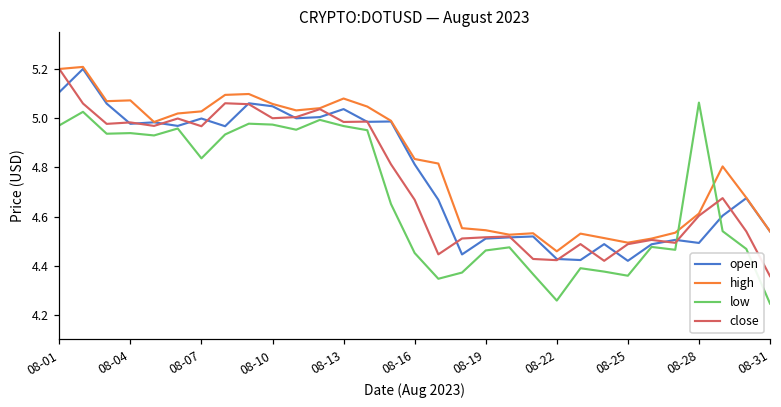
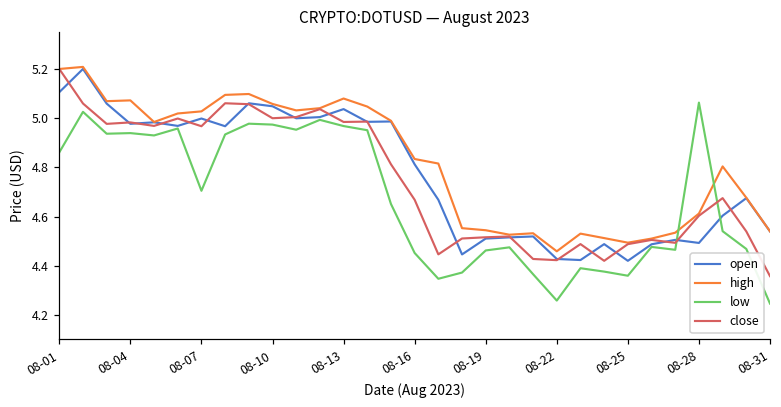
low, 08-01: 4.97 -> 4.86
low, 08-07: 4.84 -> 4.70
